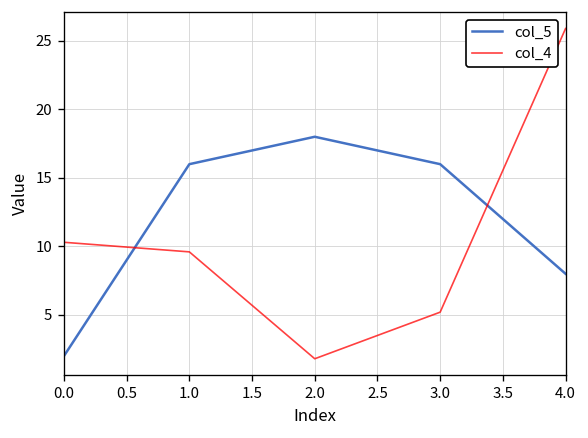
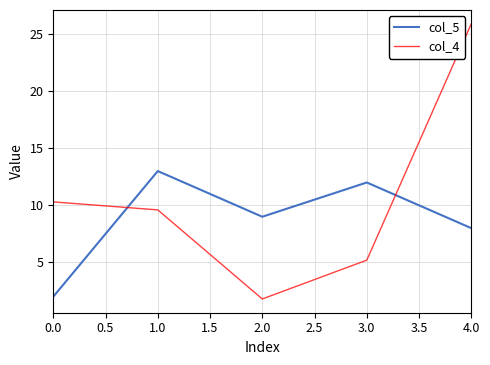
col_5, 1.0: 16 -> 13
col_5, 2.0: 18 -> 9
col_5, 3.0: 16 -> 12
